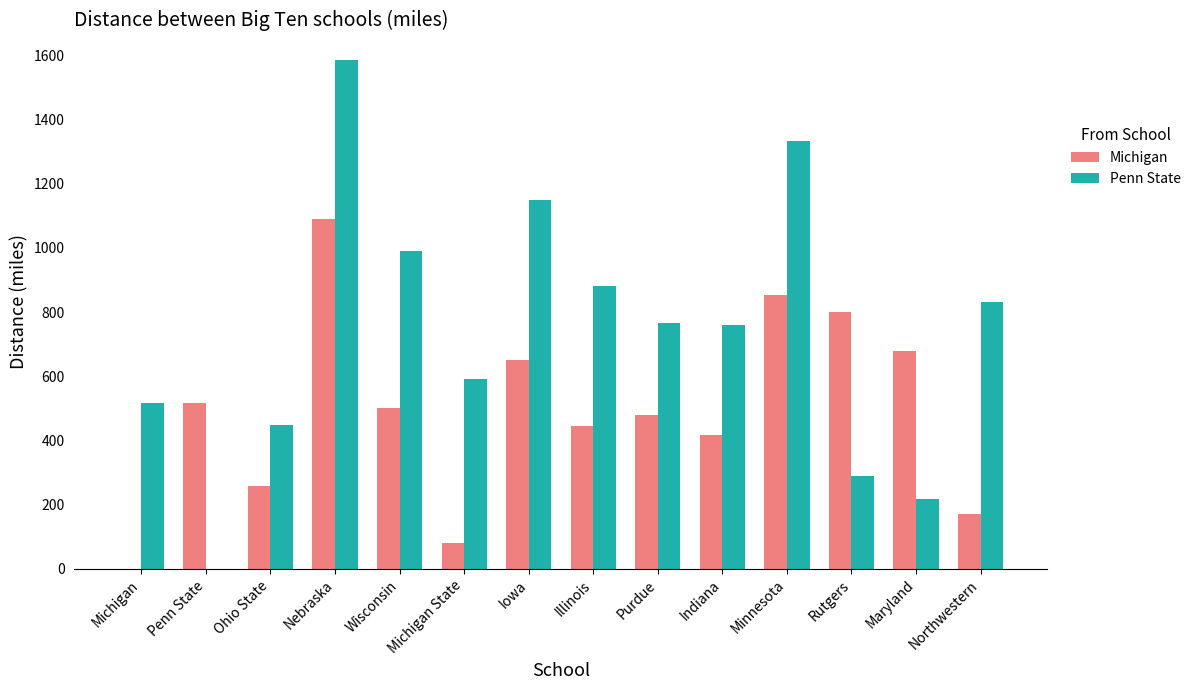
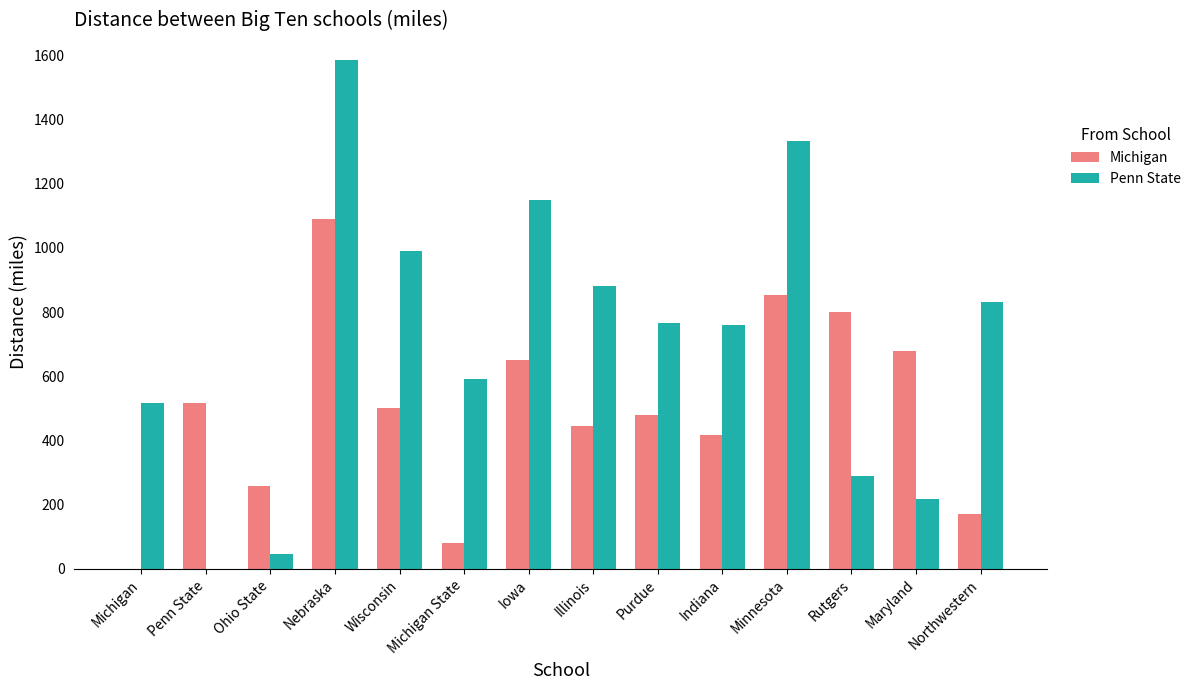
Penn State, Ohio State: 450 -> 50
